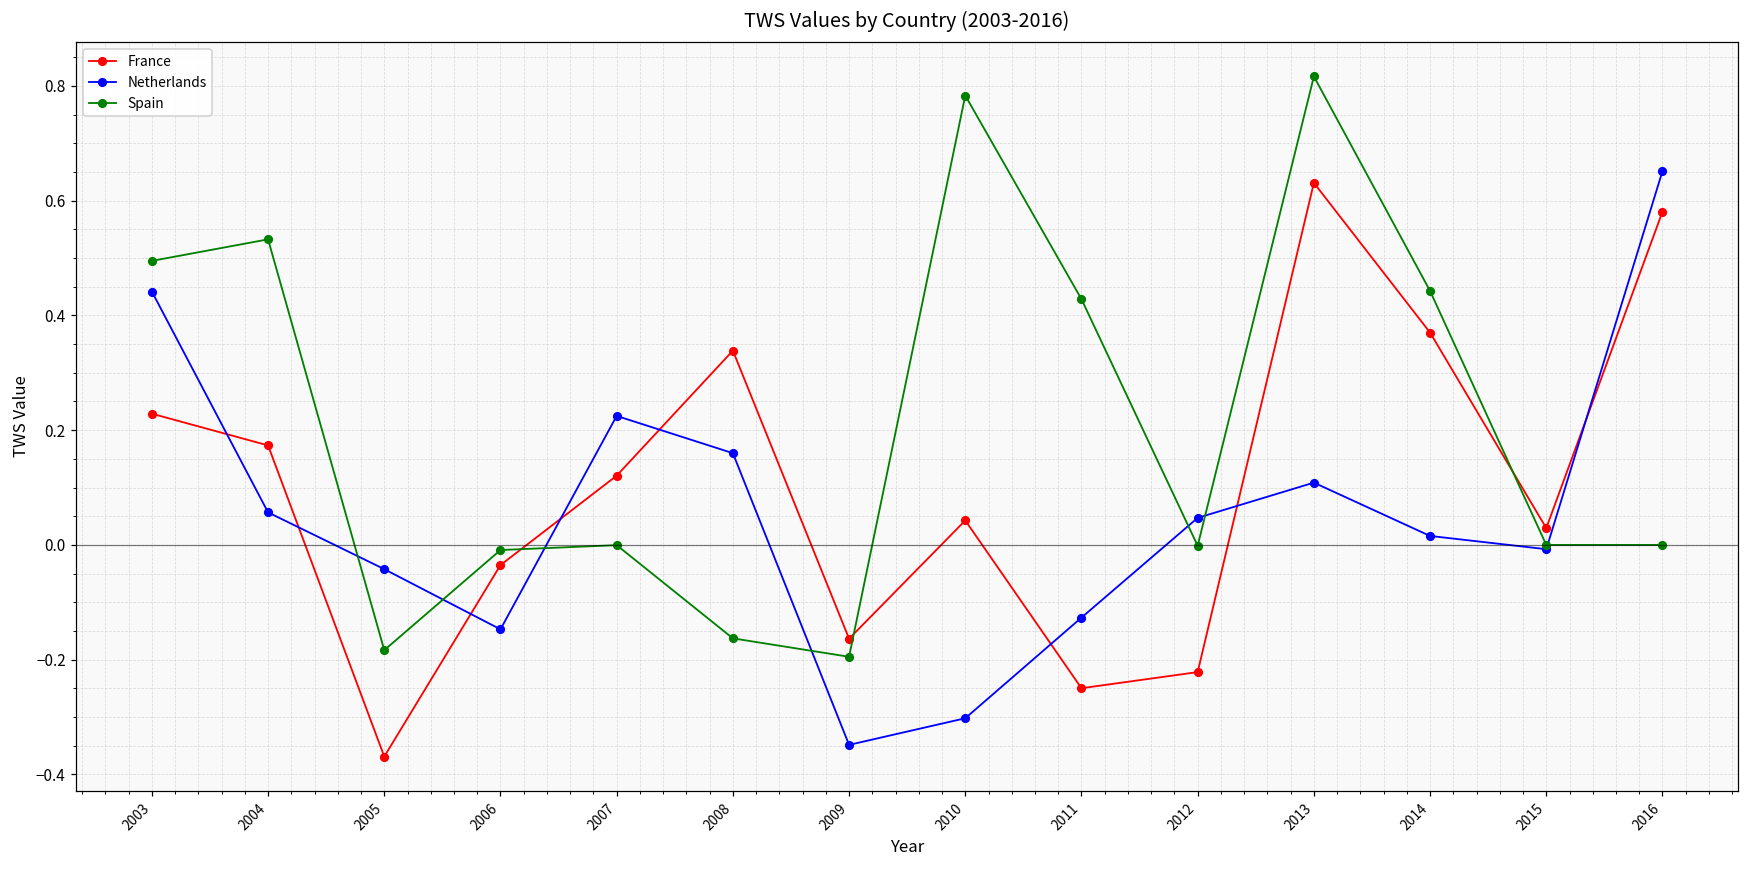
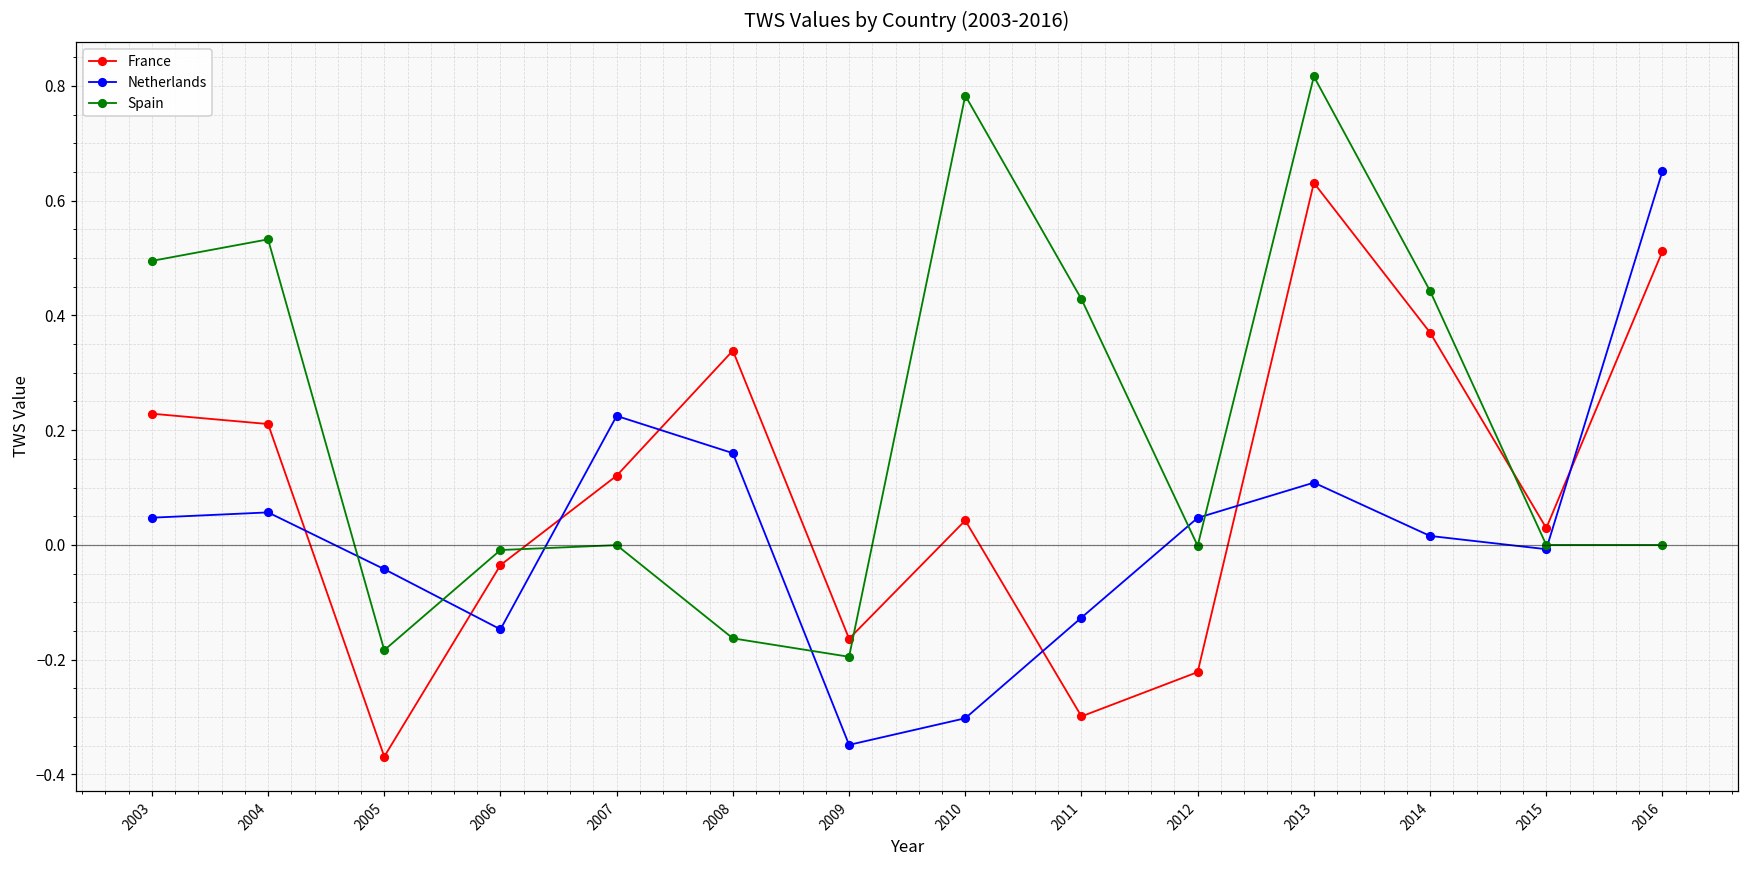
Netherlands, 2003: 0.44 -> 0.05
France, 2004: 0.17 -> 0.21
France, 2011: -0.25 -> -0.30
France, 2016: 0.58 -> 0.51
